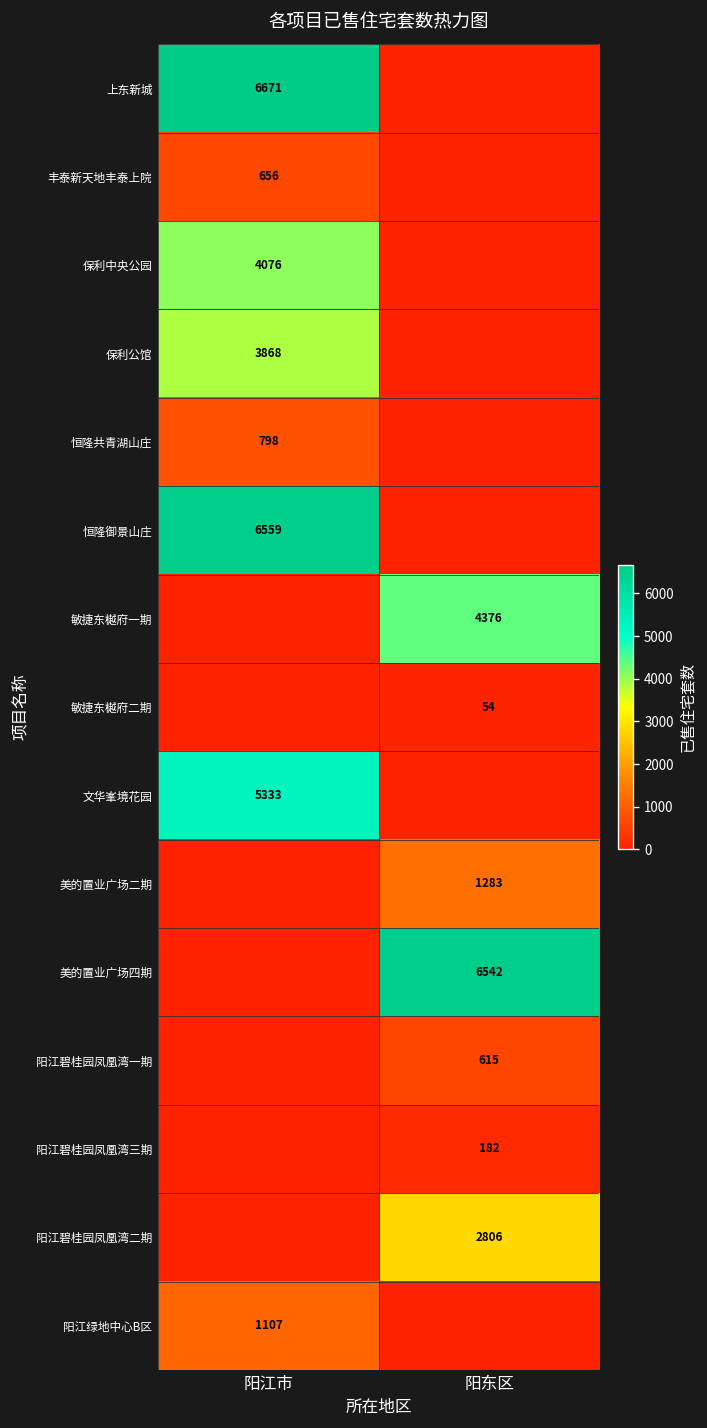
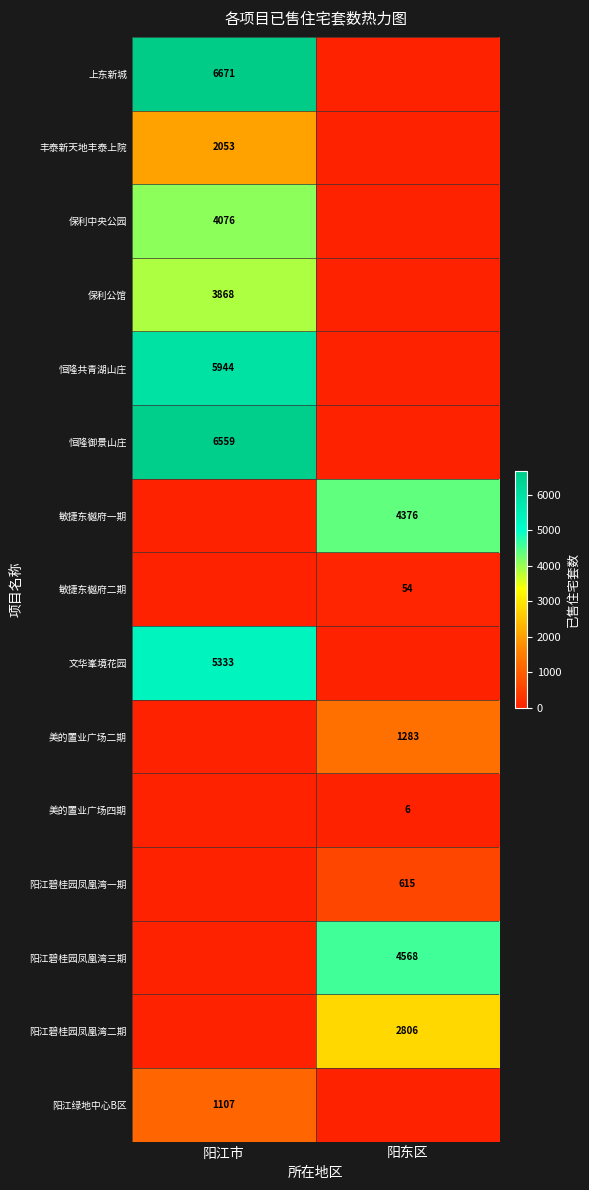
丰泰新天地丰泰上院, 阳江市: 656 -> 2053
恒隆共青湖山庄, 阳江市: 798 -> 5944
美的置业广场四期, 阳东区: 6542 -> 6
阳江碧桂园凤凰湾三期, 阳东区: 182 -> 4568
